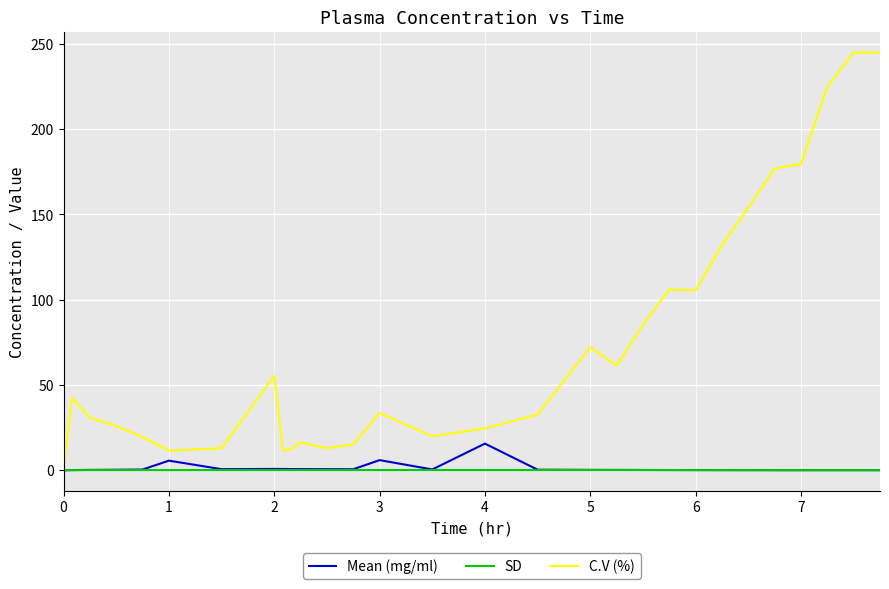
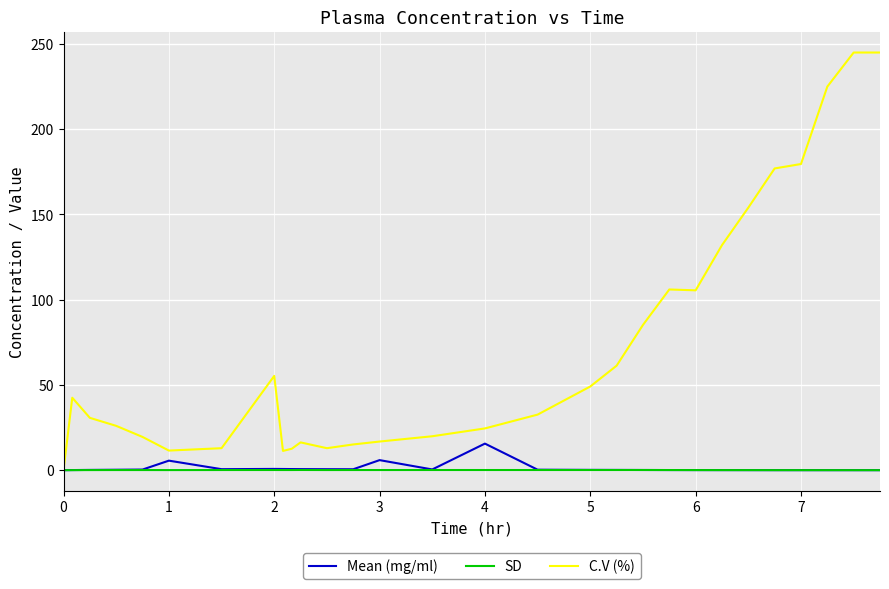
C.V (%), 3: 34 -> 17
C.V (%), 5: 72 -> 49
